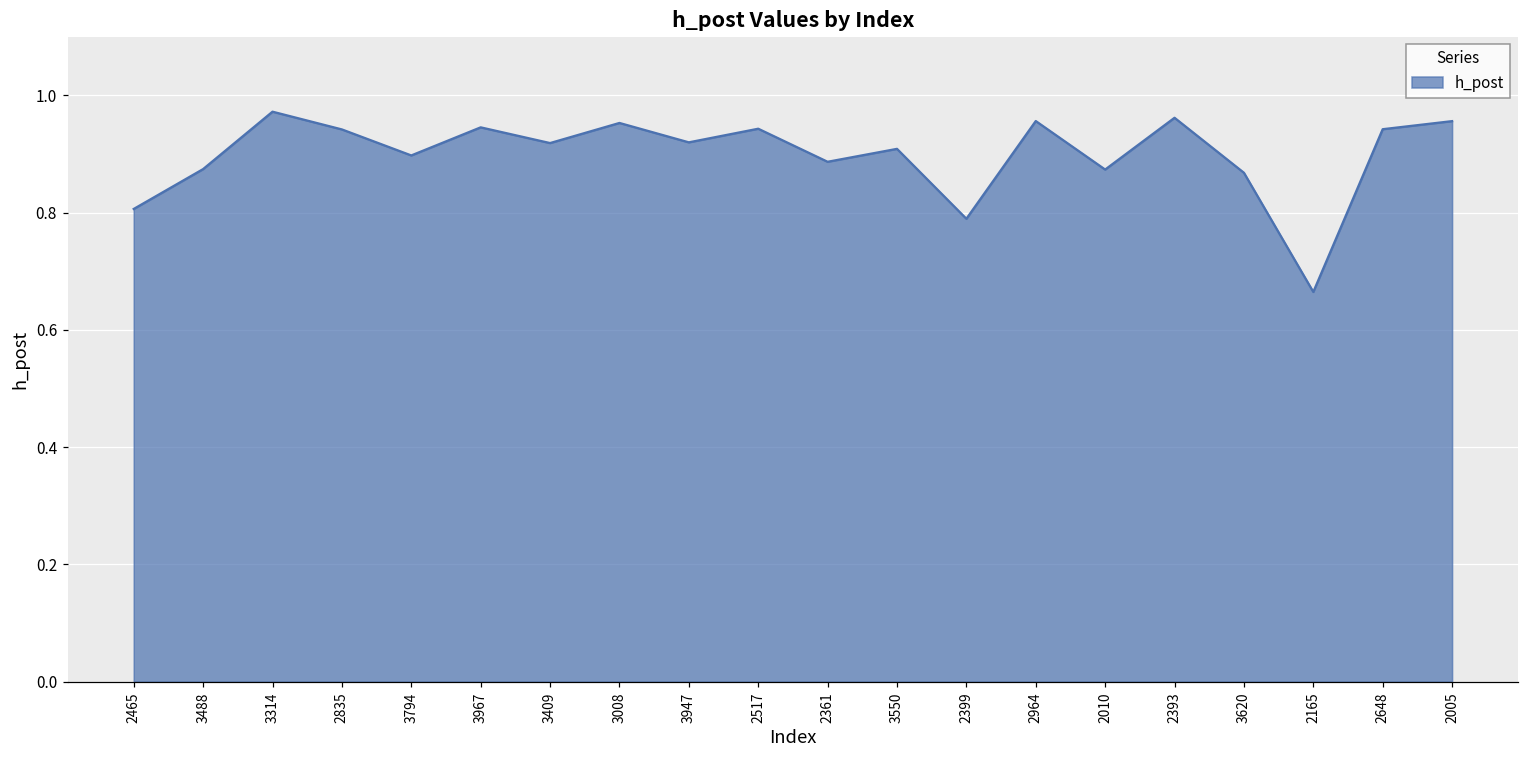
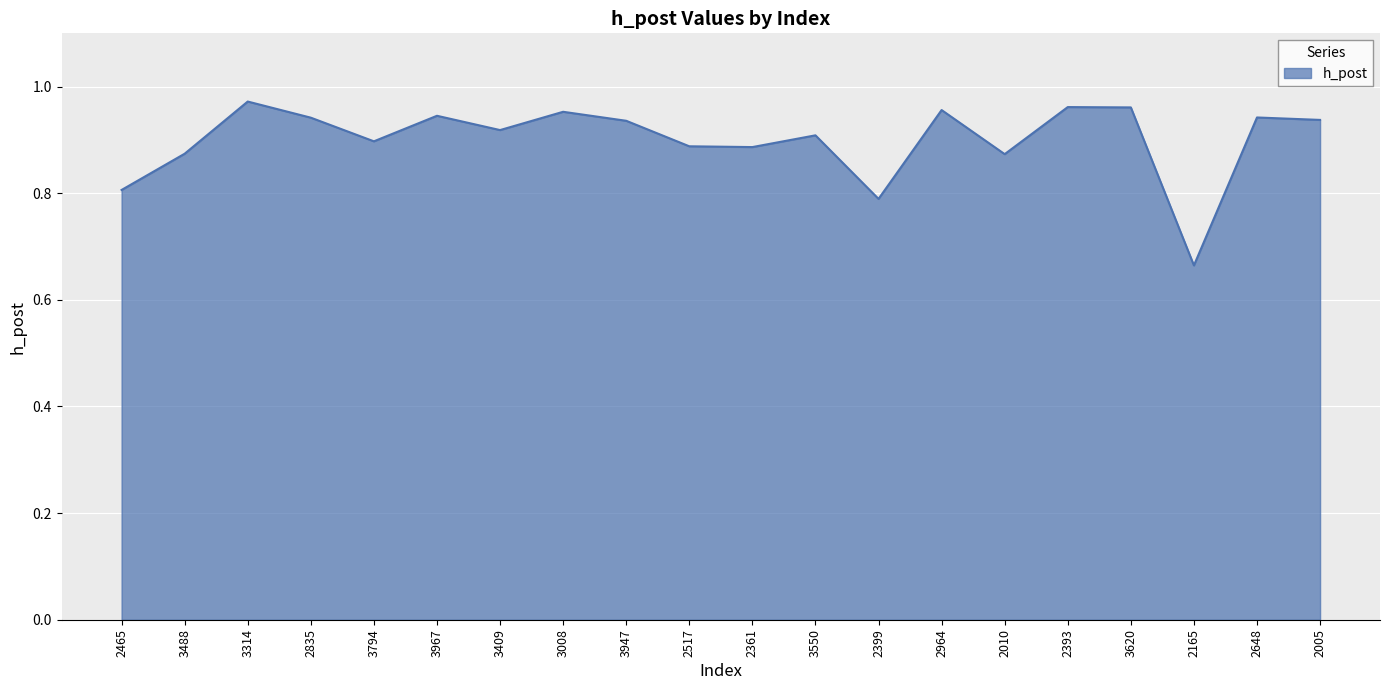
3947: 0.92 -> 0.94
2517: 0.94 -> 0.89
3620: 0.87 -> 0.96
2005: 0.96 -> 0.94
